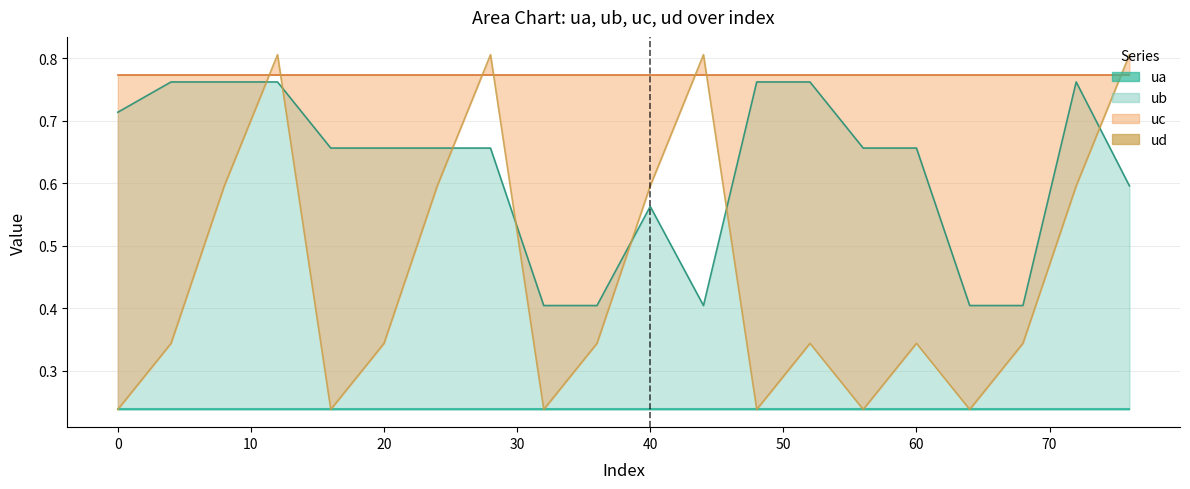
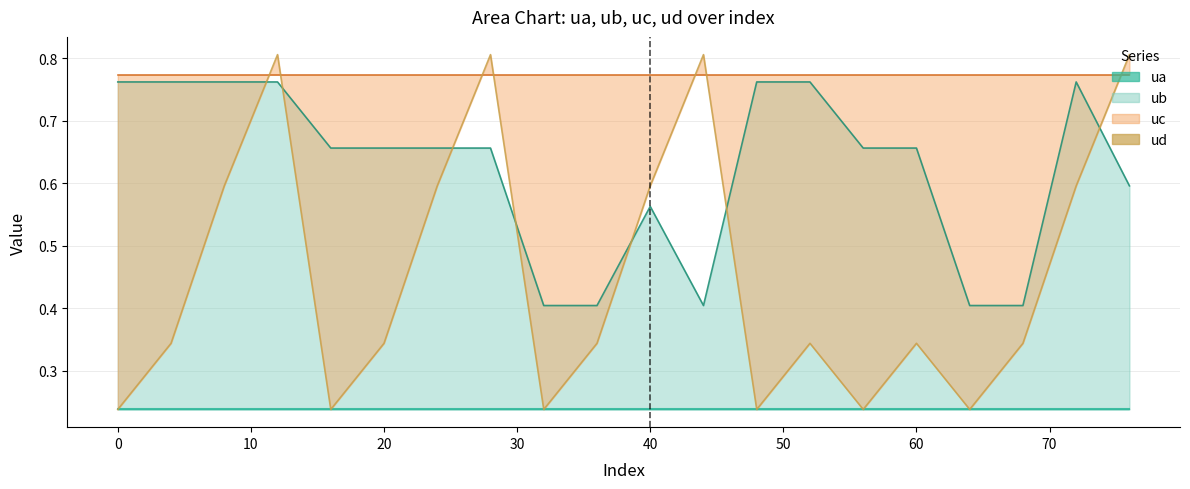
ub, 0: 0.71 -> 0.76
